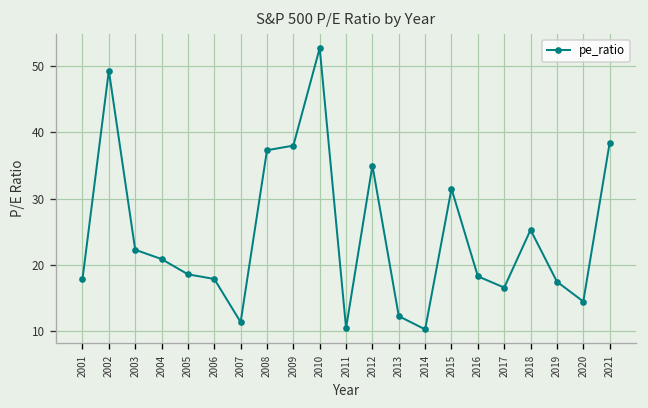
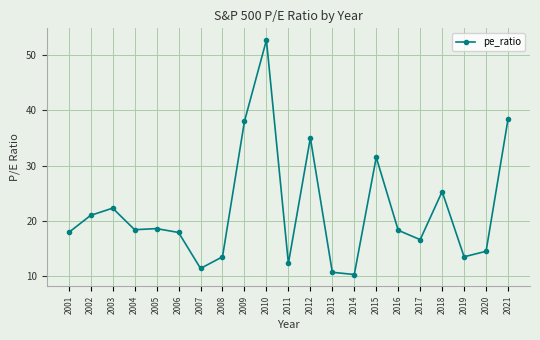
2002: 49 -> 21
2004: 21 -> 18
2008: 37 -> 14
2011: 11 -> 12
2013: 12 -> 11
2019: 18 -> 14
